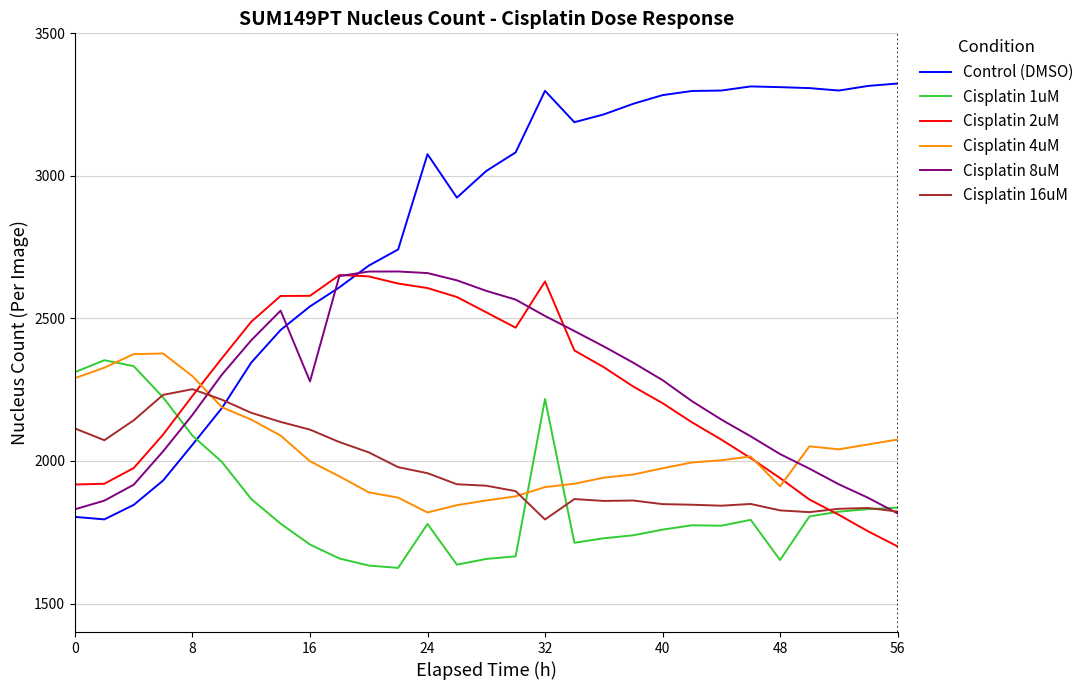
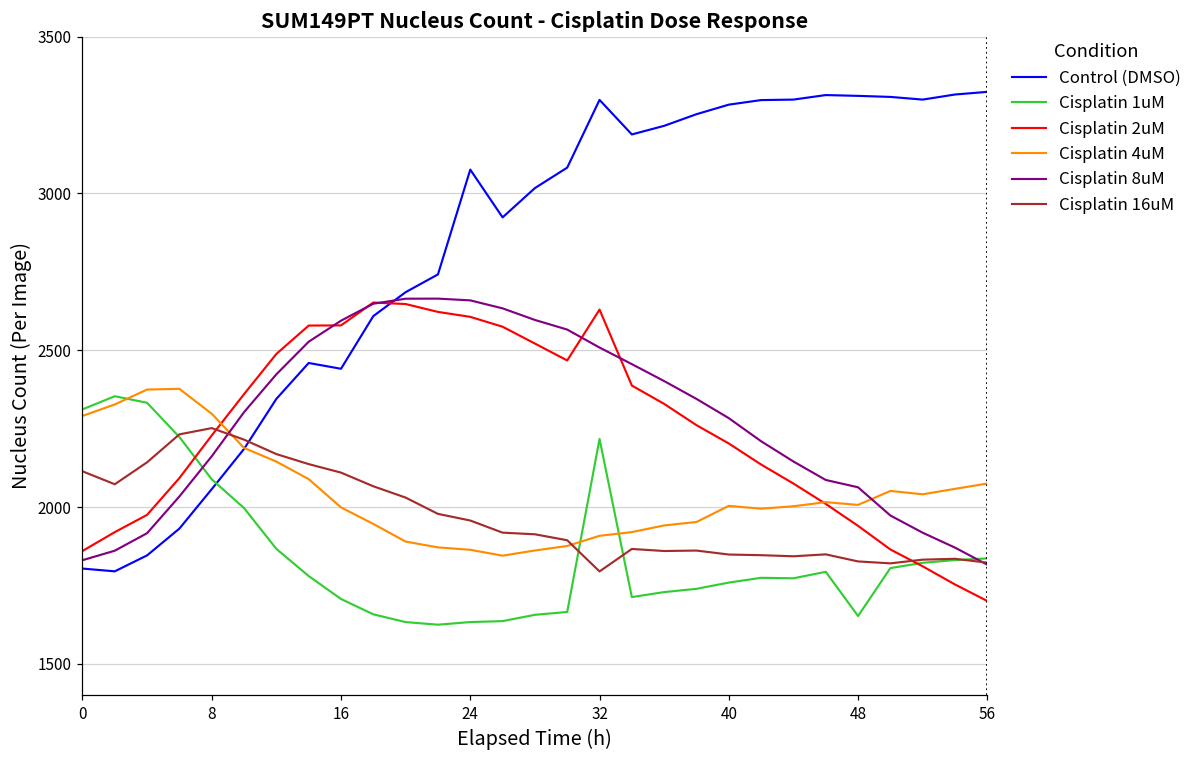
Cisplatin 2uM, 0: 1920 -> 1860
Control (DMSO), 16: 2540 -> 2440
Cisplatin 8uM, 16: 2280 -> 2590
Cisplatin 1uM, 24: 1780 -> 1630
Cisplatin 4uM, 24: 1820 -> 1860
Cisplatin 4uM, 40: 1970 -> 2000
Cisplatin 4uM, 48: 1910 -> 2010
Cisplatin 8uM, 48: 2020 -> 2060
